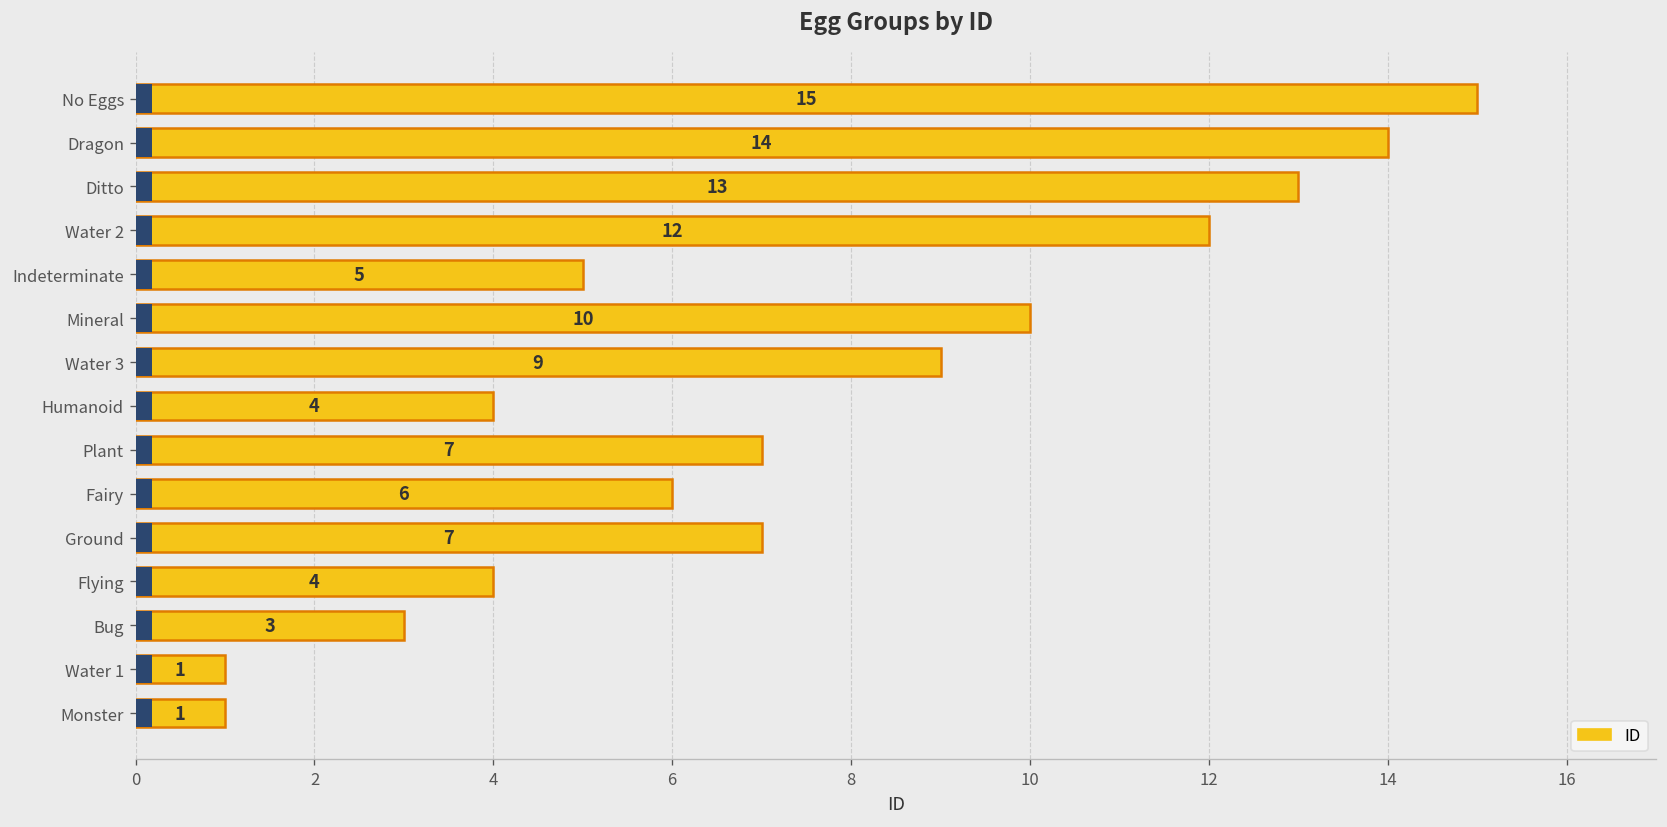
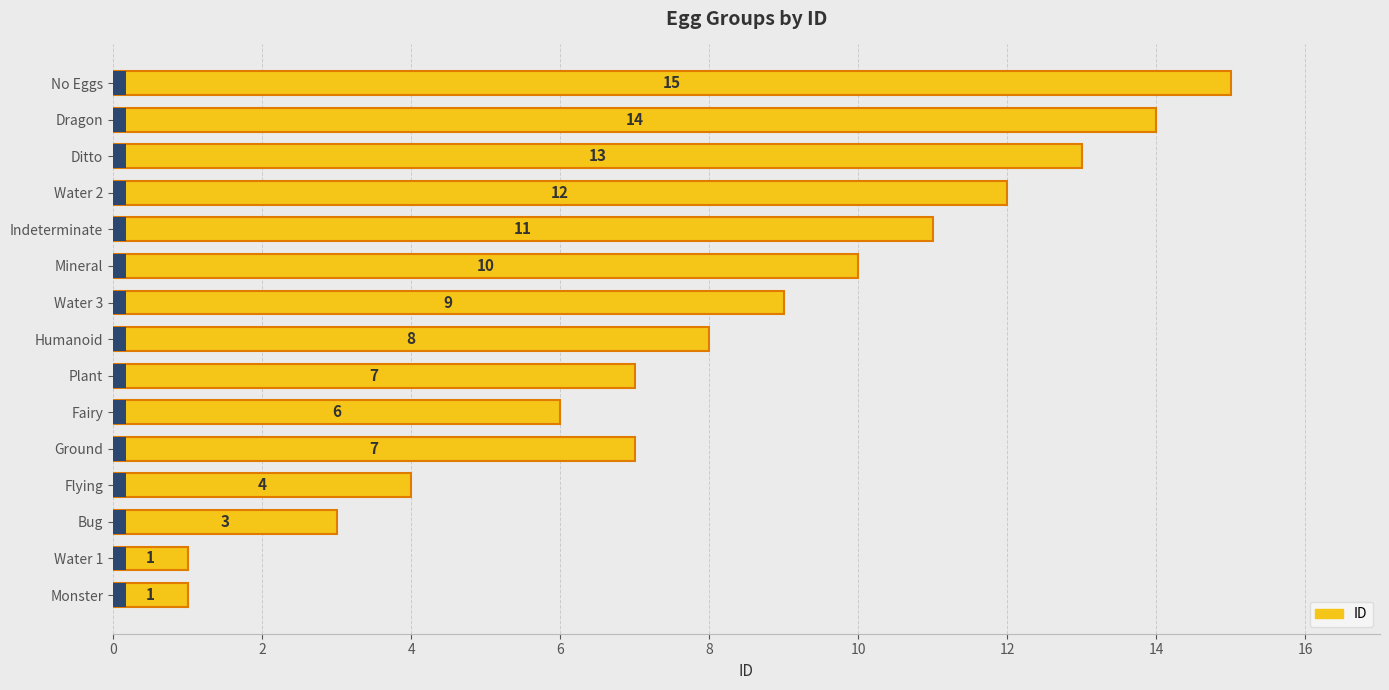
Indeterminate: 5 -> 11
Humanoid: 4 -> 8
